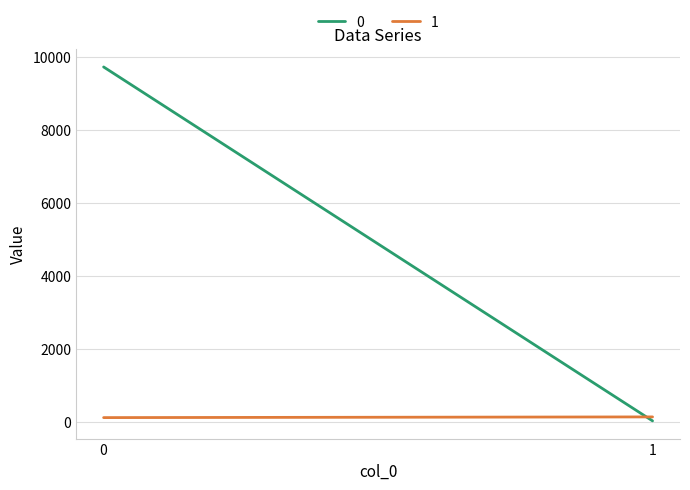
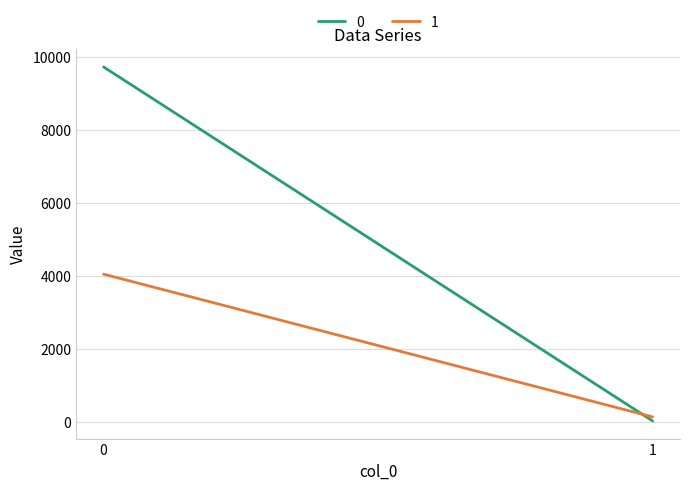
1, 0: 100 -> 4100
